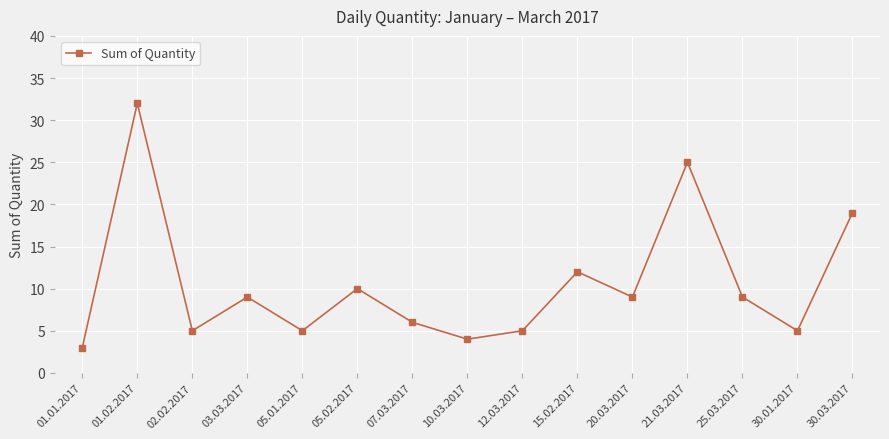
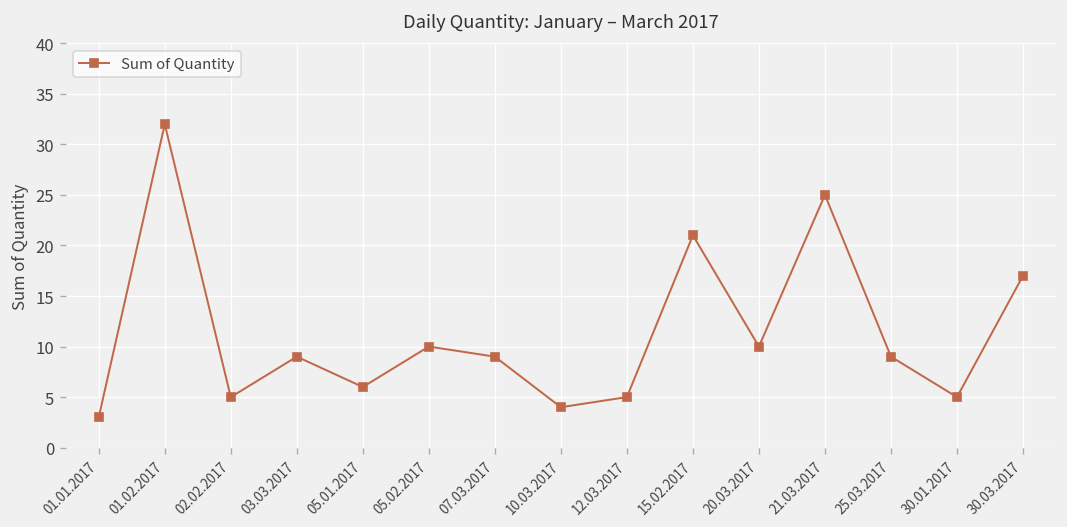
05.01.2017: 5 -> 6
07.03.2017: 6 -> 9
15.02.2017: 12 -> 21
20.03.2017: 9 -> 10
30.03.2017: 19 -> 17
